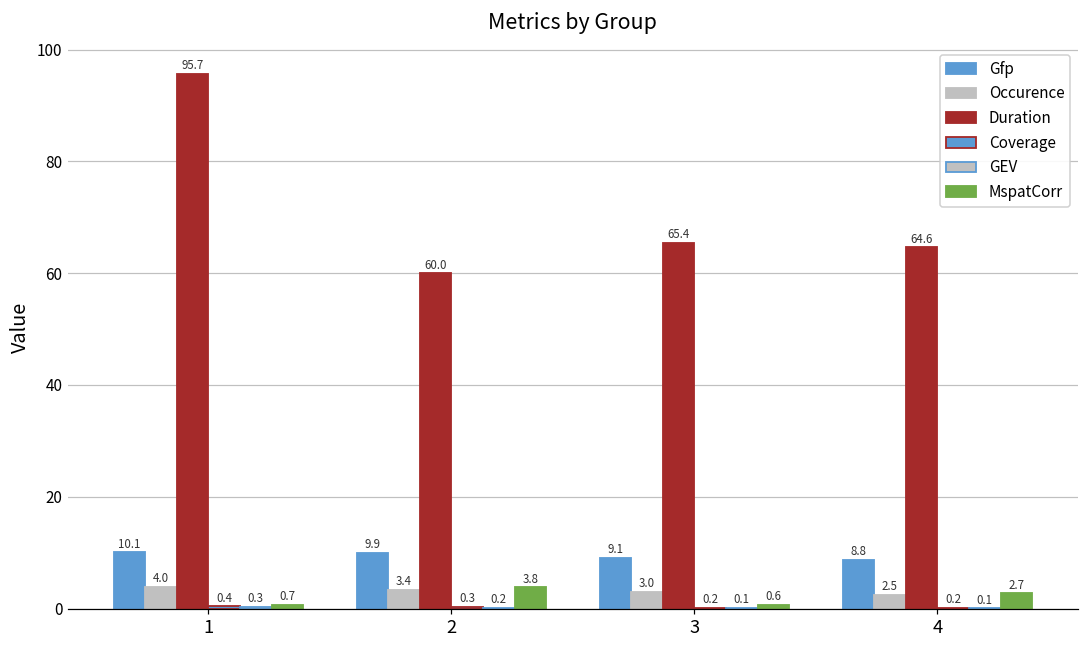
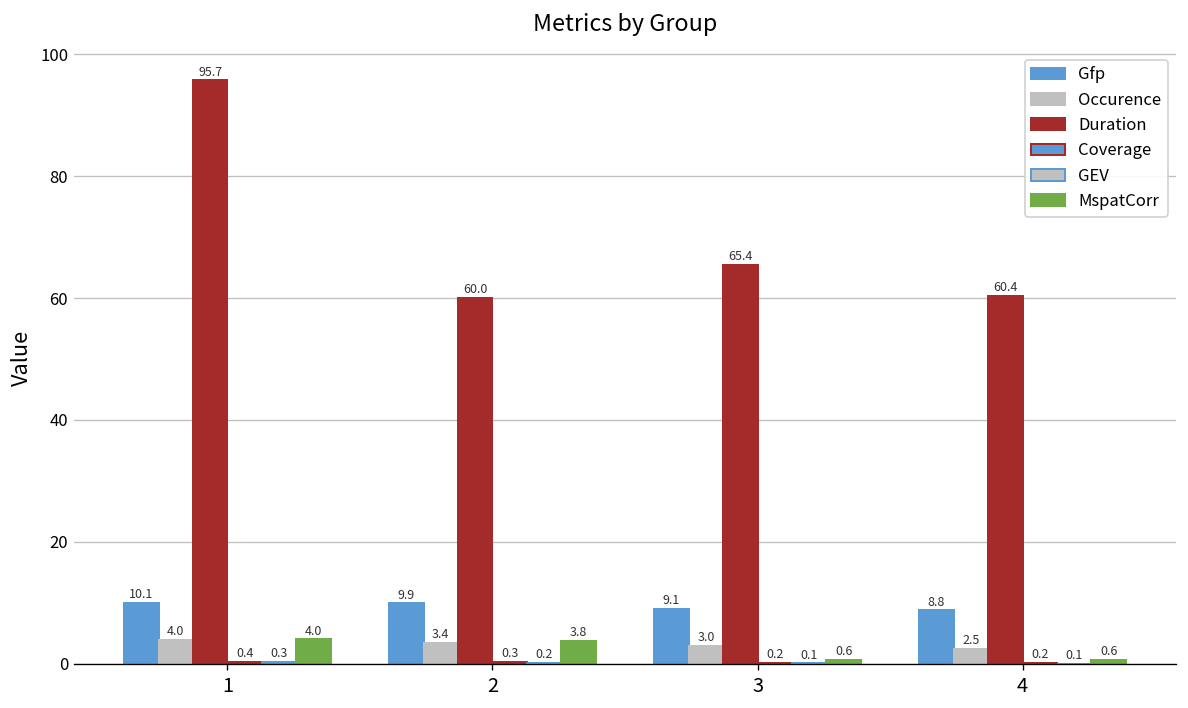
MspatCorr, 1: 0.7 -> 4.0
Duration, 4: 64.6 -> 60.4
MspatCorr, 4: 2.7 -> 0.6
